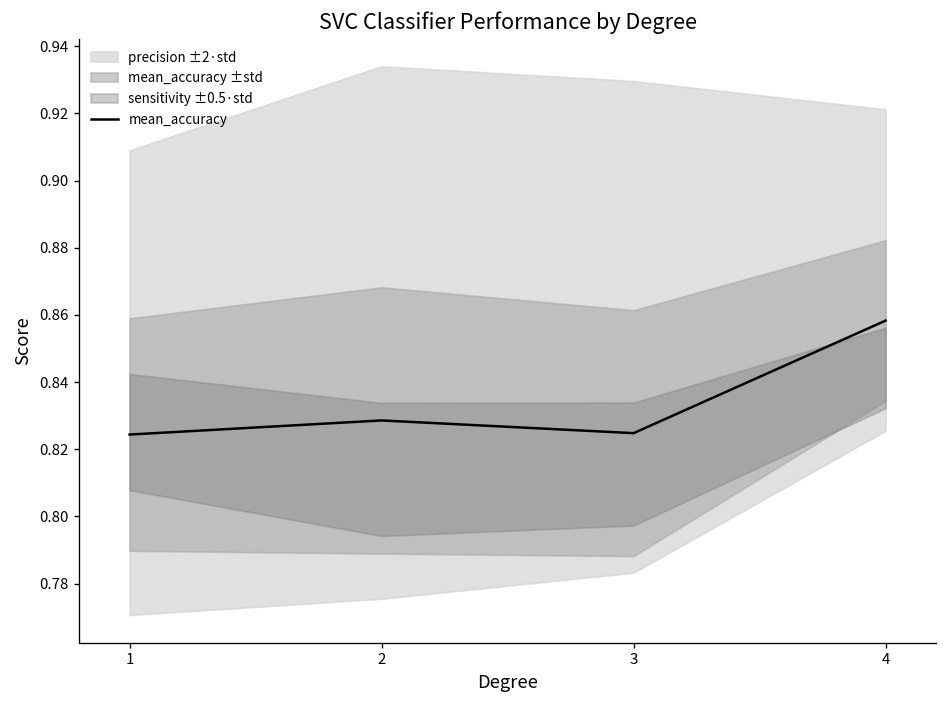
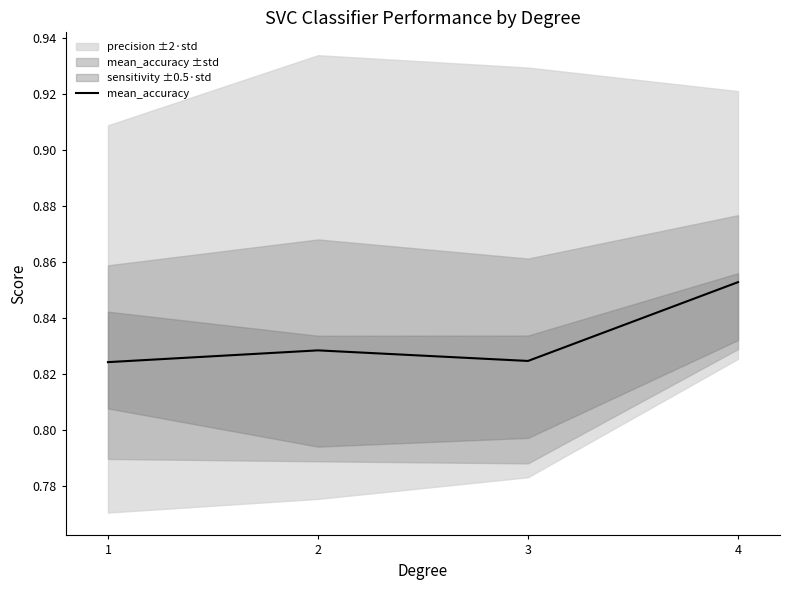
mean_accuracy, 4: 0.858 -> 0.853
